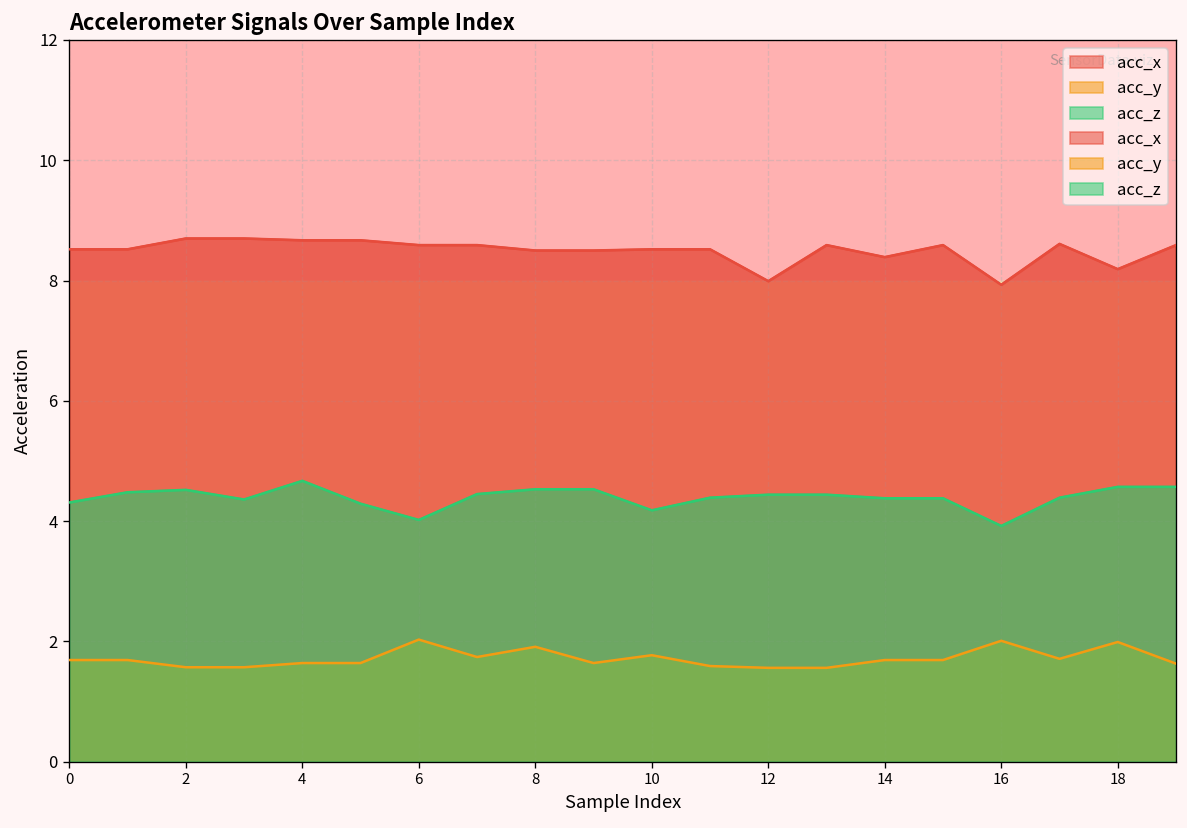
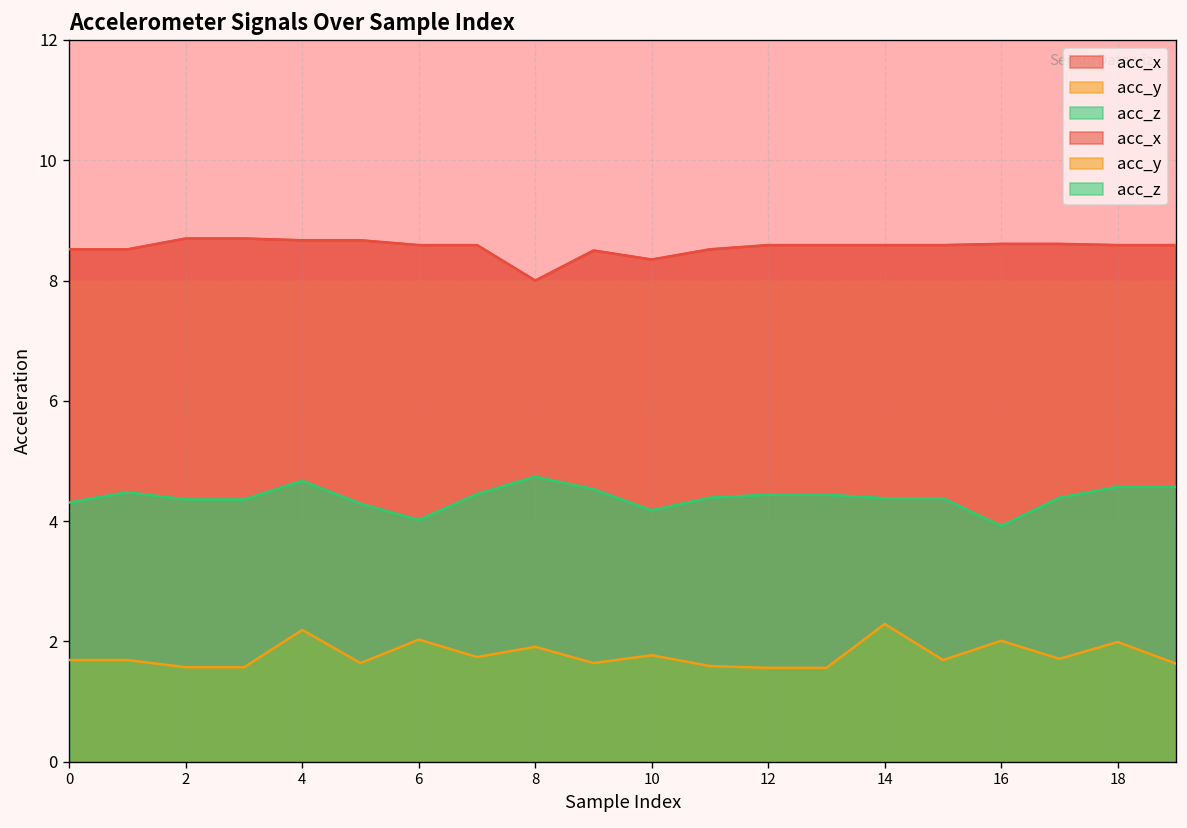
acc_z, 2: 4.5 -> 4.4
acc_y, 4: 1.6 -> 2.2
acc_x, 8: 8.5 -> 8.0
acc_z, 8: 4.5 -> 4.7
acc_x, 10: 8.5 -> 8.4
acc_x, 12: 8.0 -> 8.6
acc_x, 14: 8.4 -> 8.6
acc_y, 14: 1.7 -> 2.3
acc_x, 16: 7.9 -> 8.6
acc_x, 18: 8.2 -> 8.6
